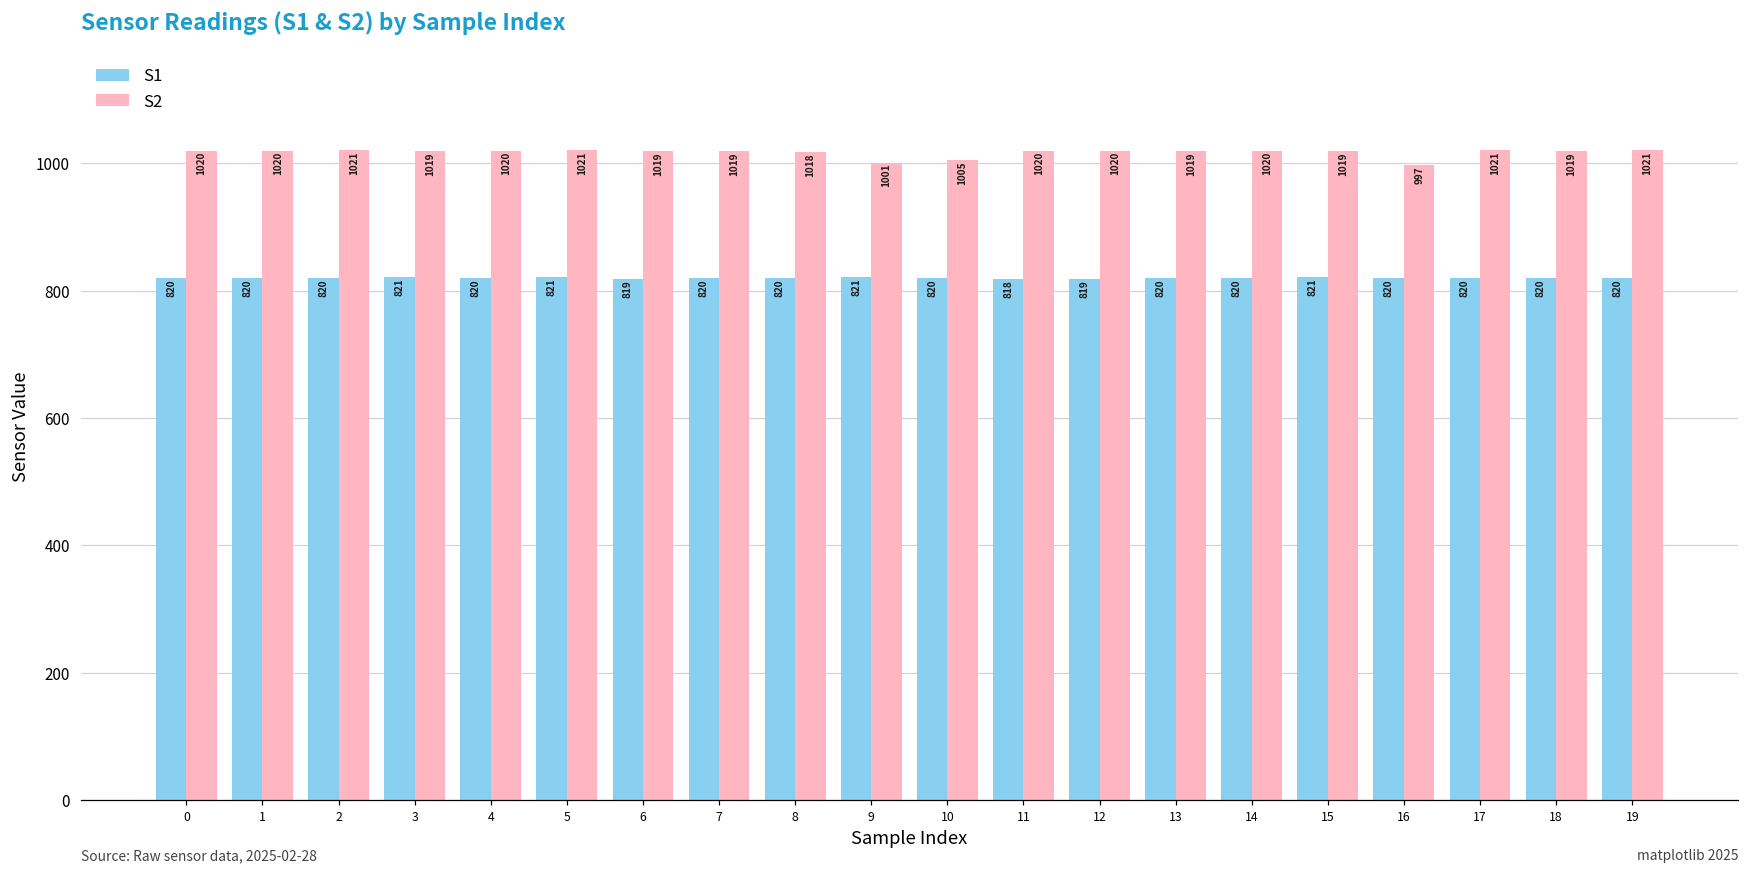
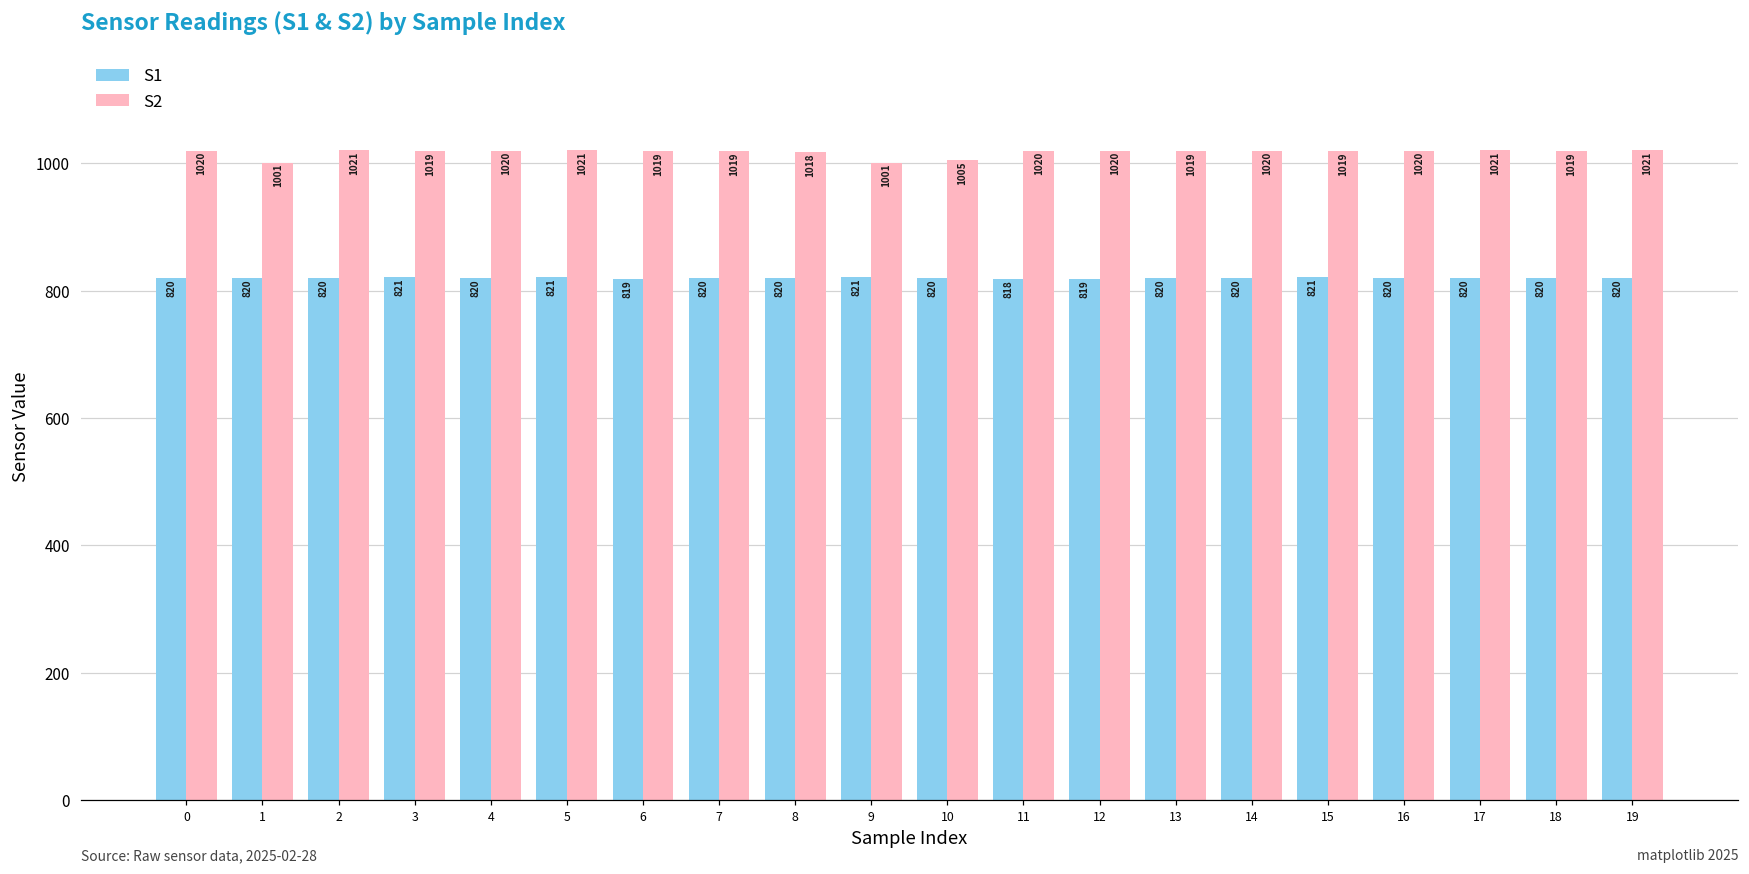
S2, 1: 1020 -> 1001
S2, 16: 997 -> 1020
